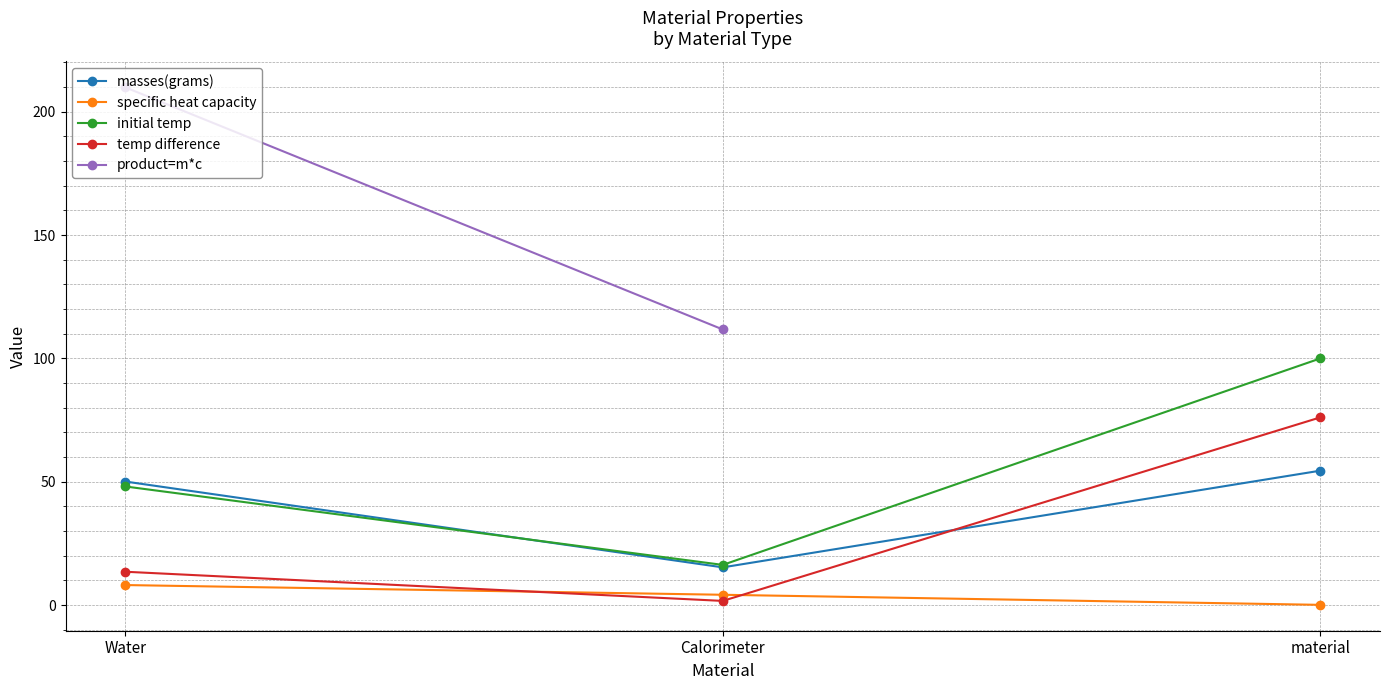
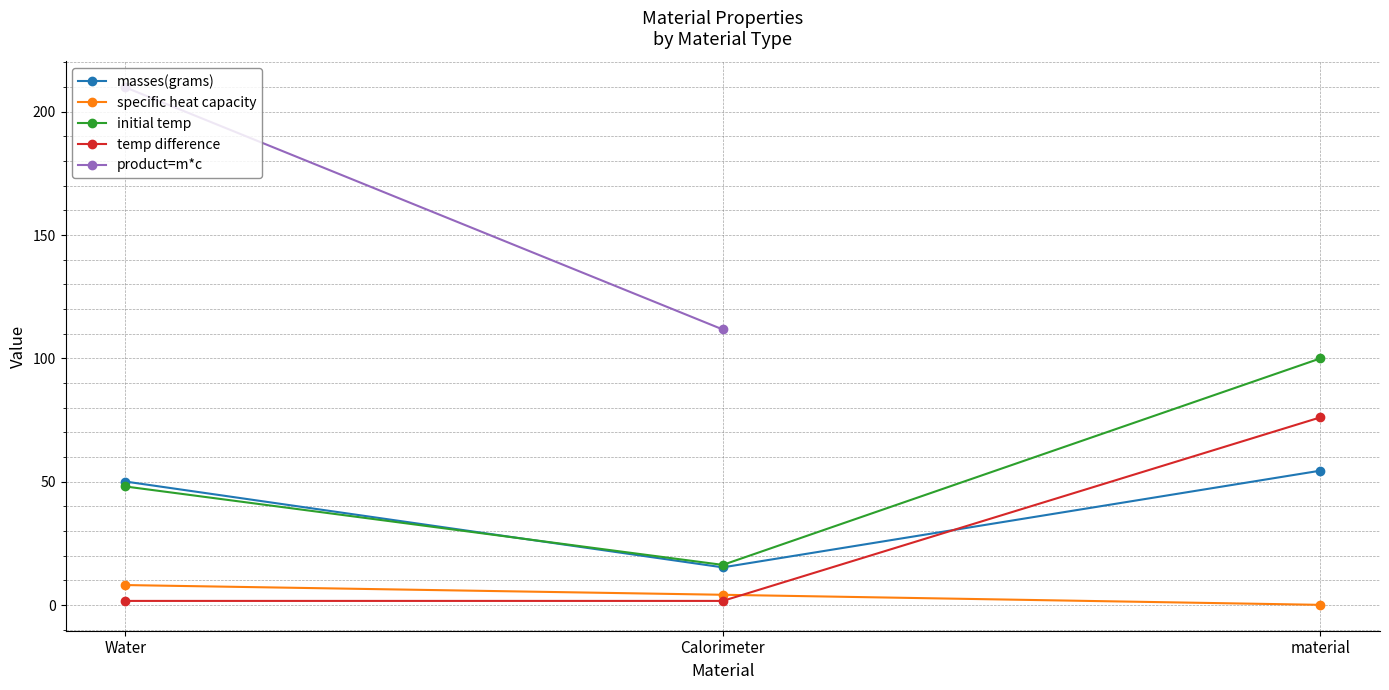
temp difference, Water: 14 -> 2
